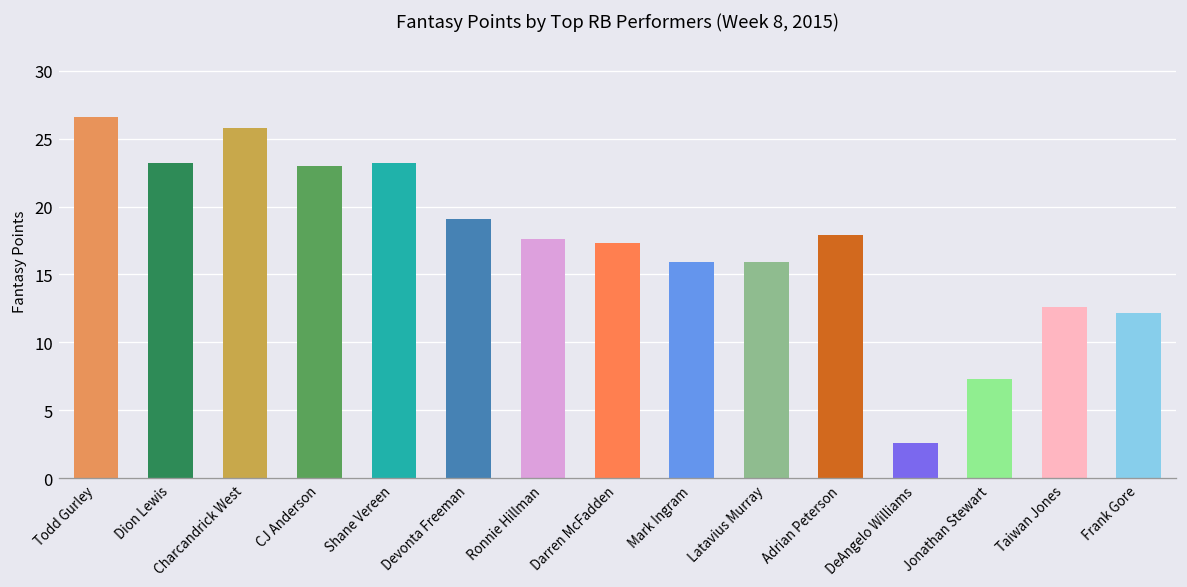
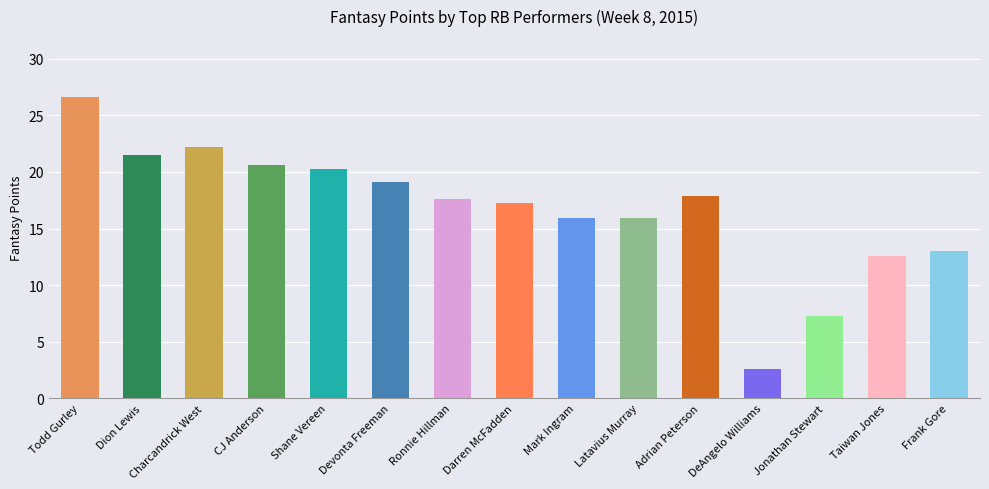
Dion Lewis: 23.2 -> 21.5
Charcandrick West: 25.8 -> 22.2
CJ Anderson: 23.0 -> 20.6
Shane Vereen: 23.2 -> 20.3
Frank Gore: 12.2 -> 13.0
